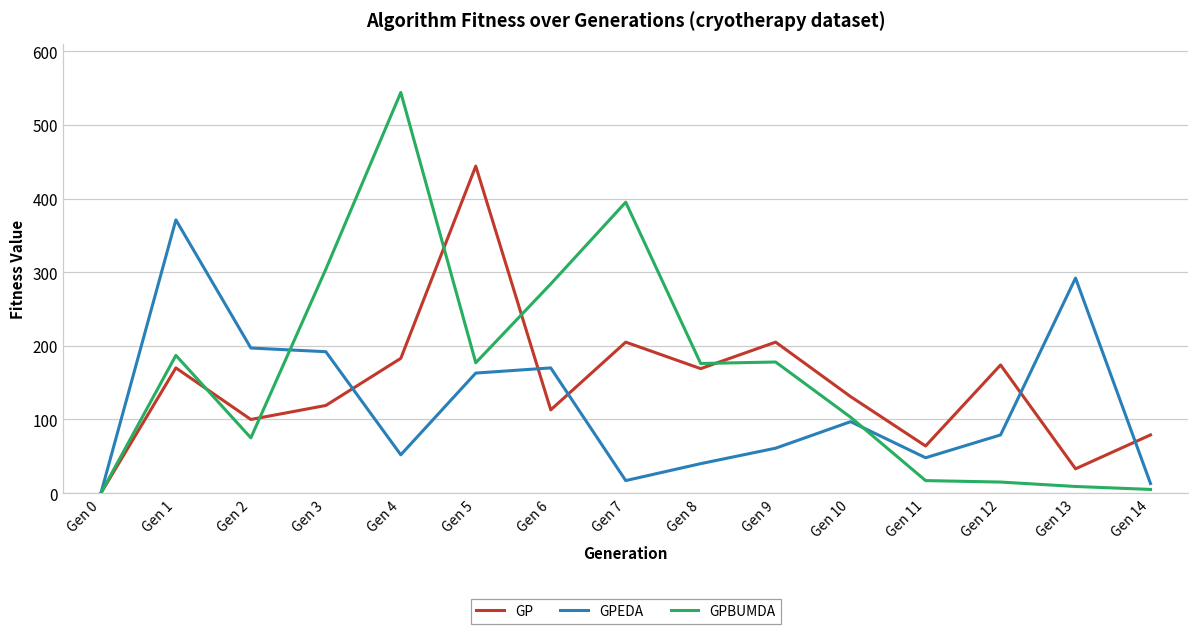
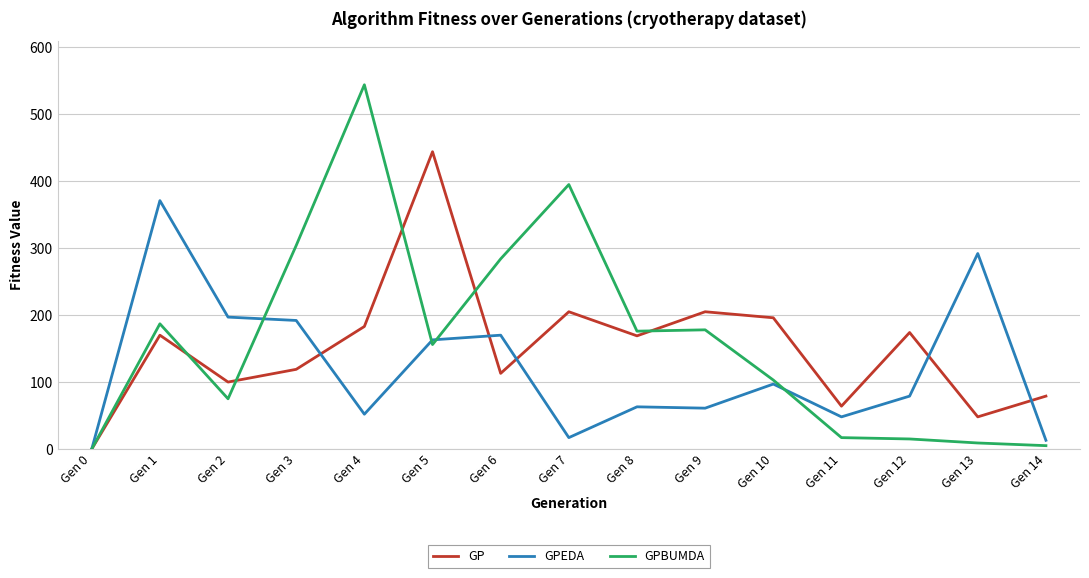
GPBUMDA, Gen 5: 180 -> 160
GPEDA, Gen 8: 40 -> 60
GP, Gen 10: 130 -> 200
GP, Gen 13: 30 -> 50
